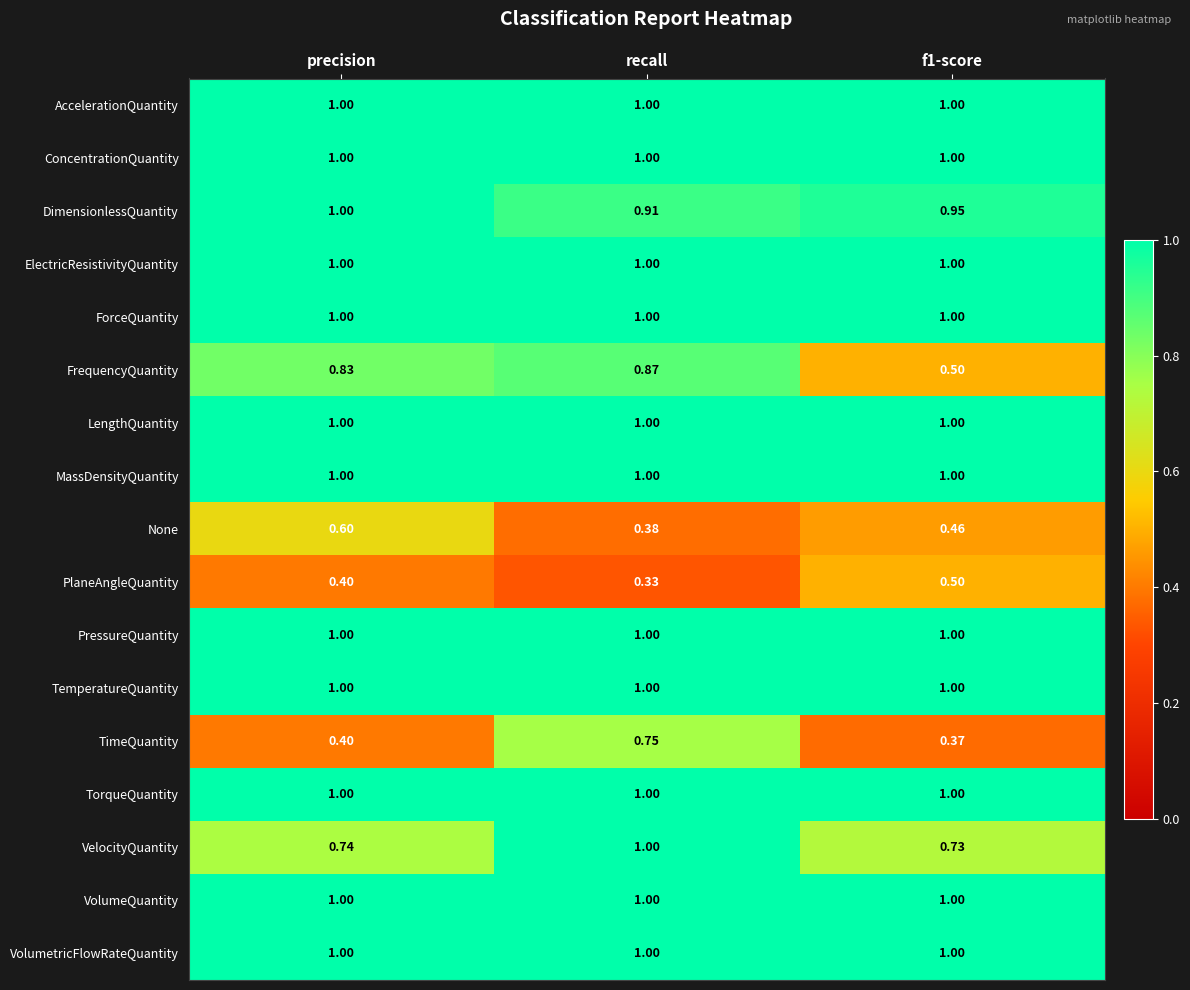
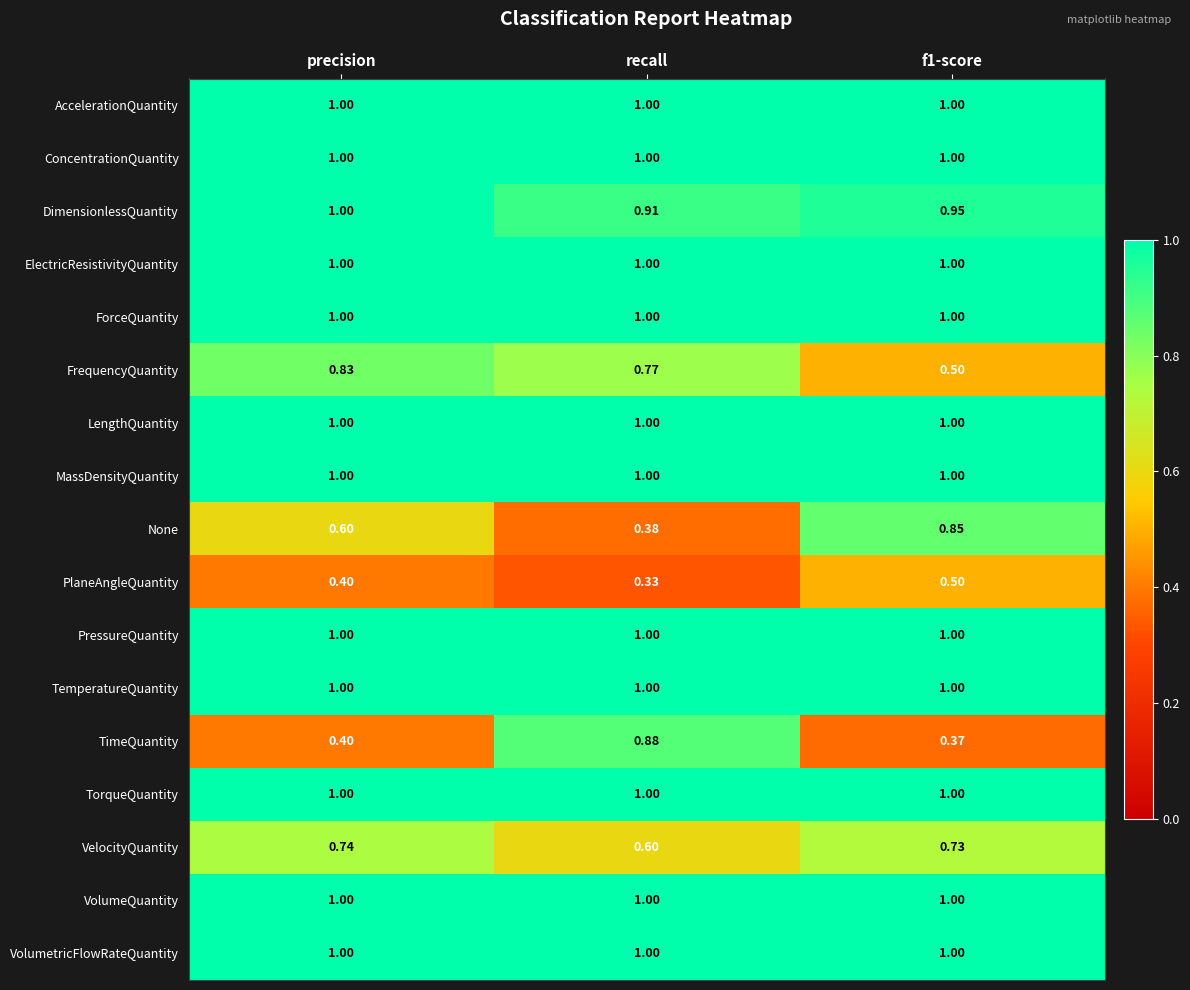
FrequencyQuantity, recall: 0.87 -> 0.77
None, f1-score: 0.46 -> 0.85
TimeQuantity, recall: 0.75 -> 0.88
VelocityQuantity, recall: 1.00 -> 0.60
